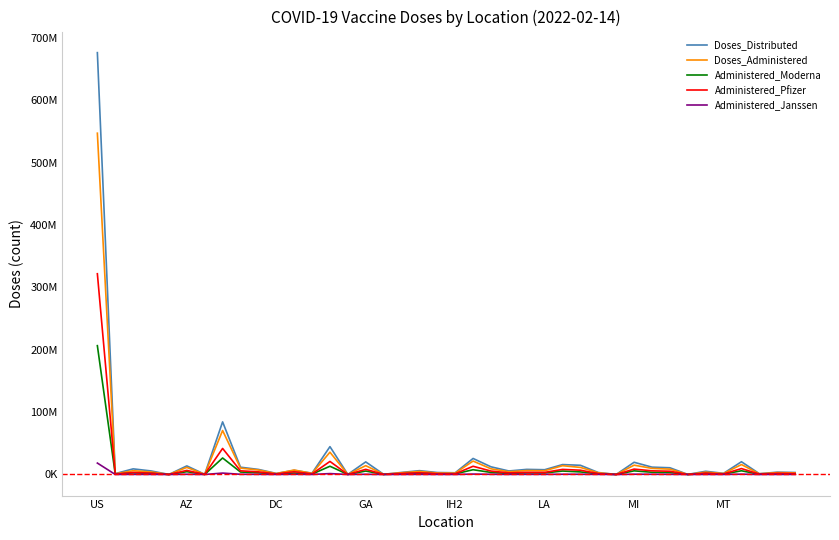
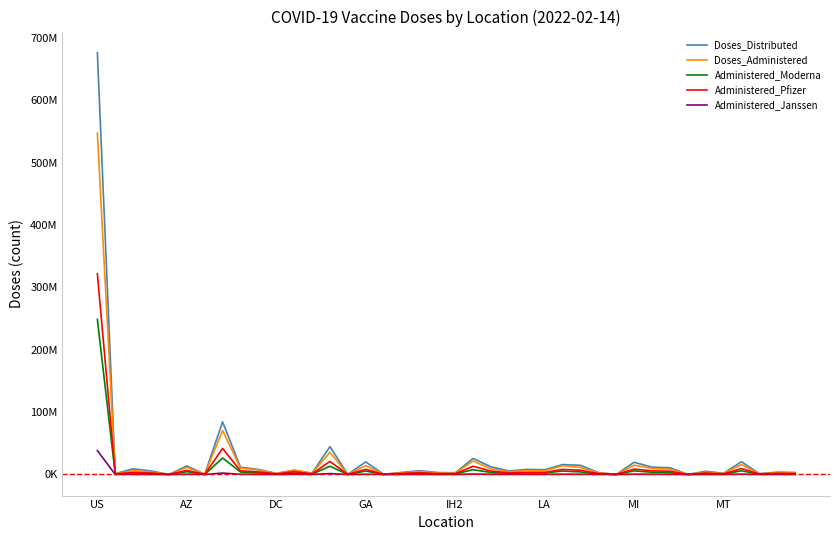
Administered_Moderna, US: 210000000 -> 250000000
Administered_Janssen, US: 20000000 -> 40000000
